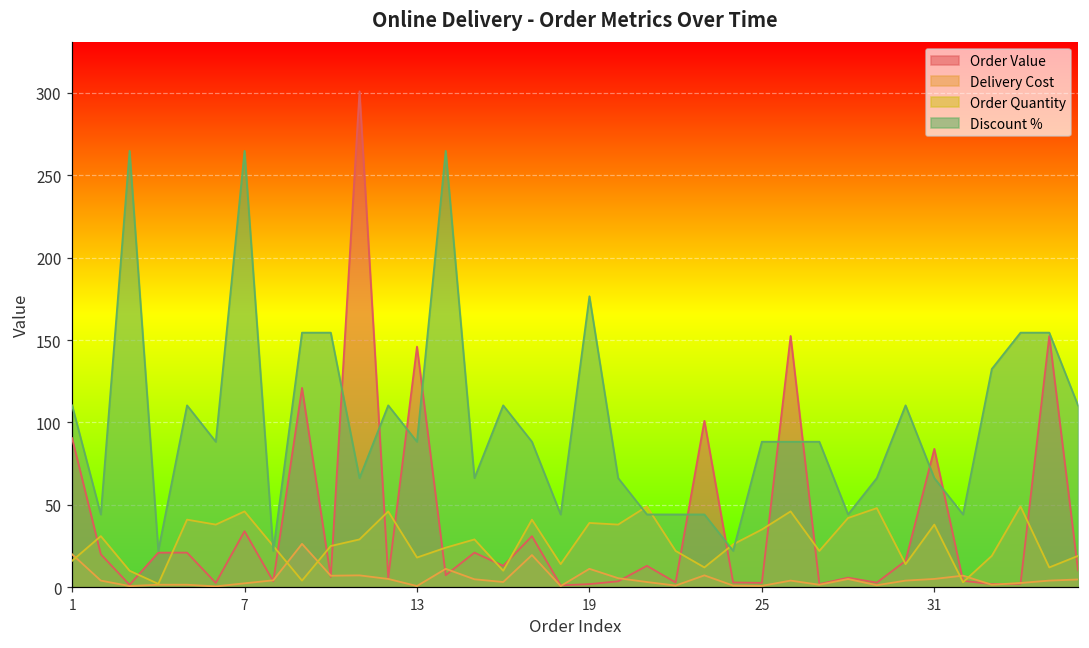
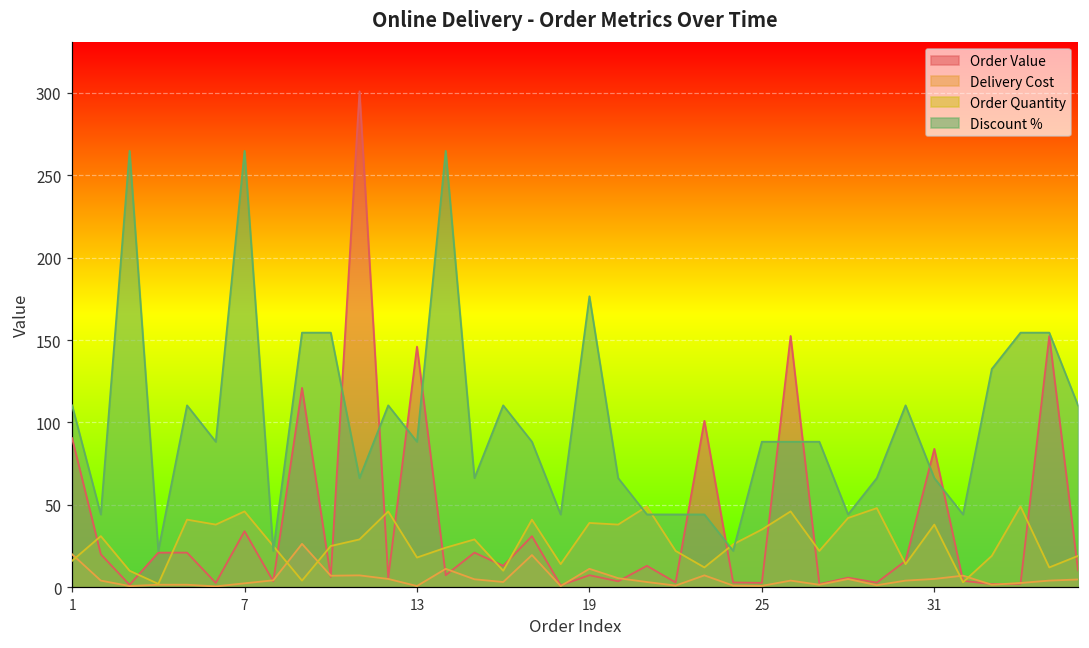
Order Value, 19: 2 -> 7
